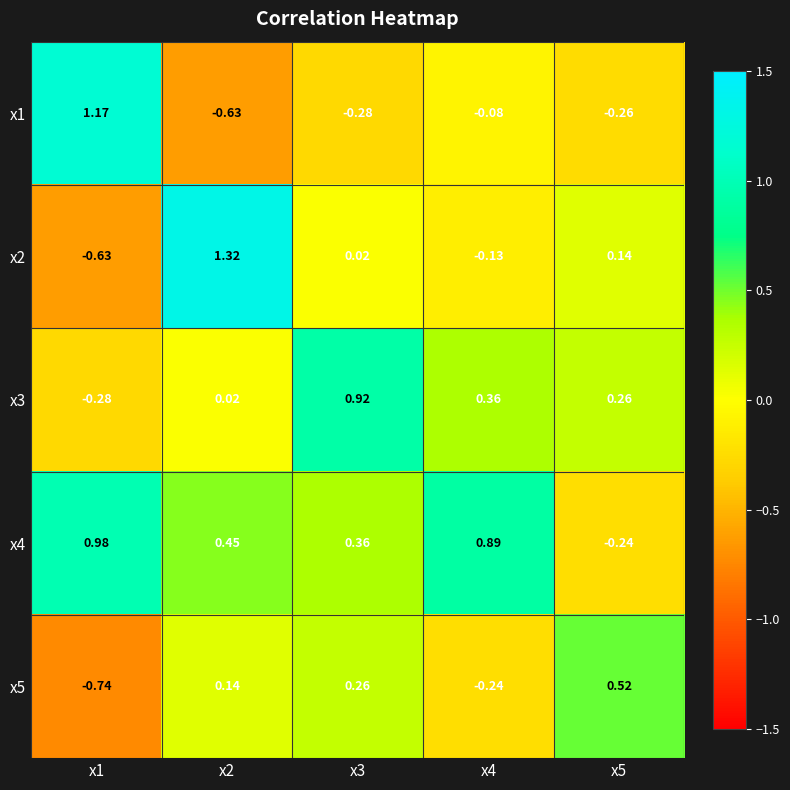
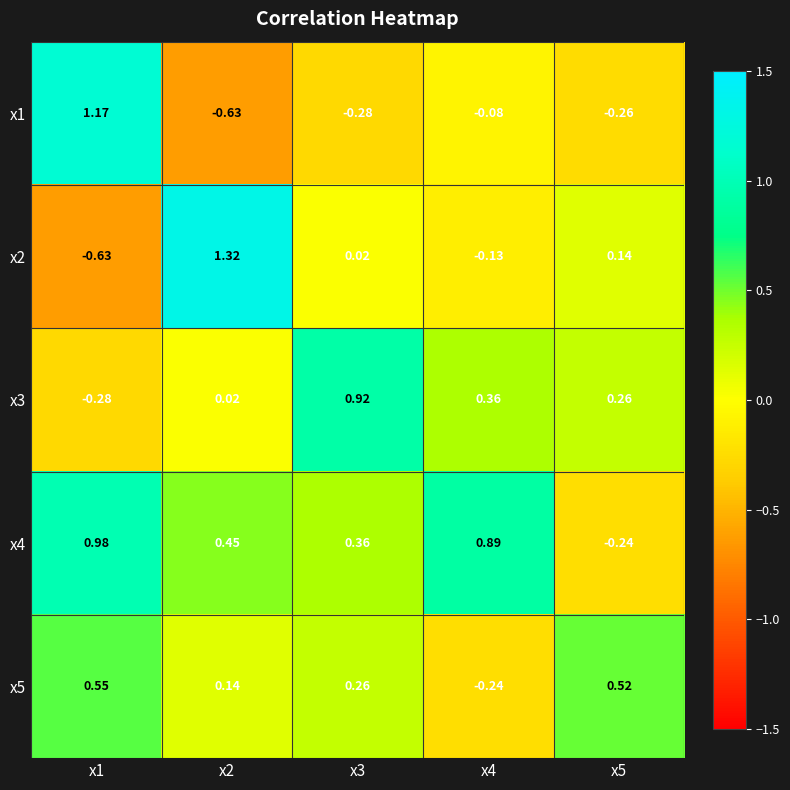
x5, x1: -0.74 -> 0.55
